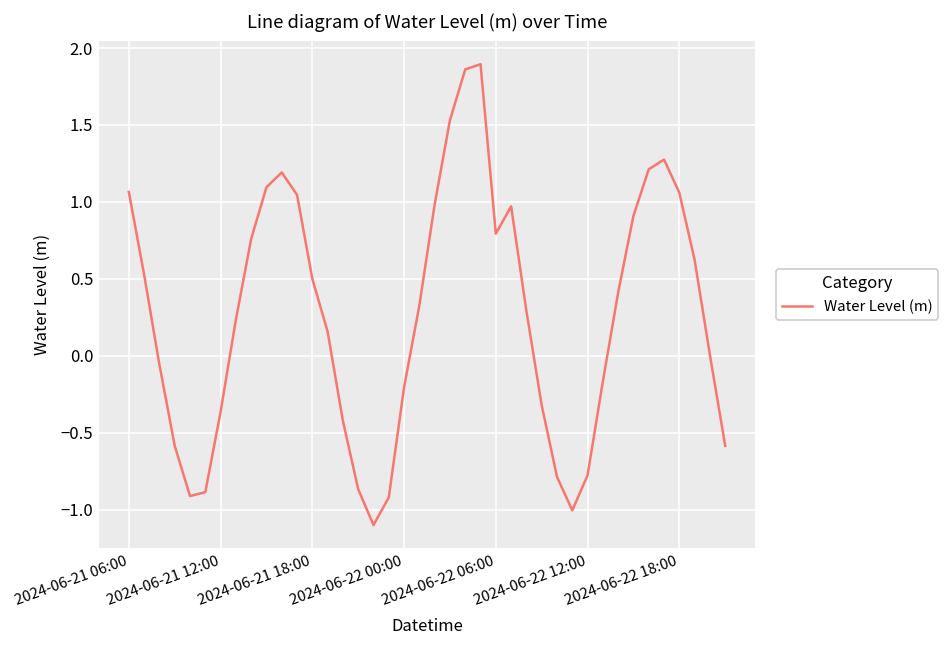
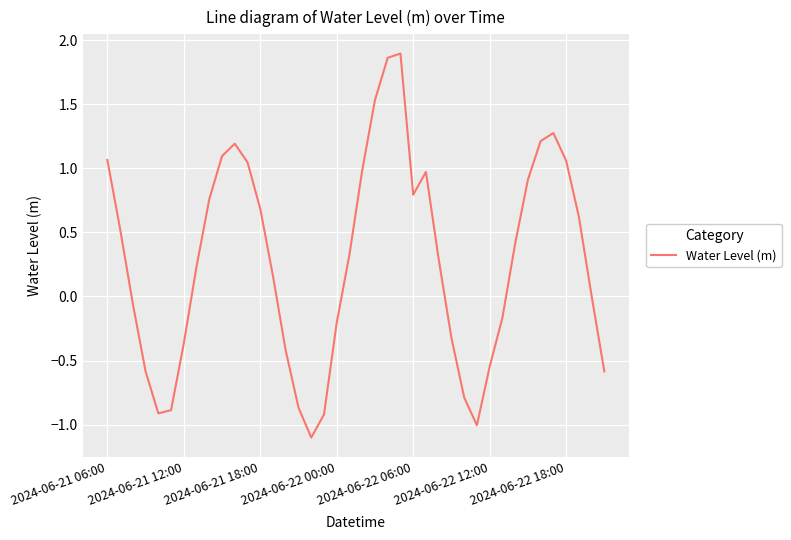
2024-06-21 18:00: 0.50 -> 0.68
2024-06-22 12:00: -0.78 -> -0.55
